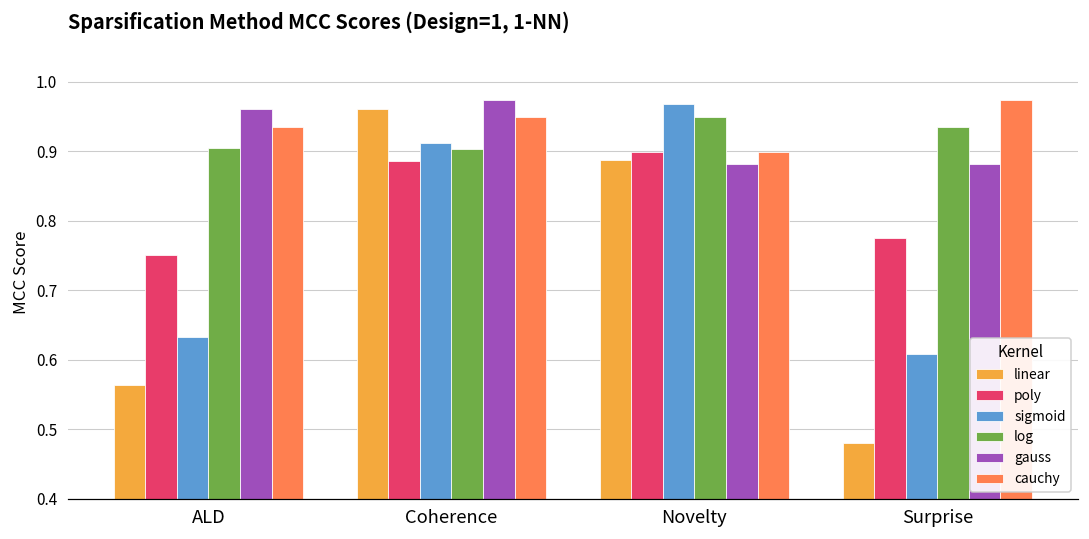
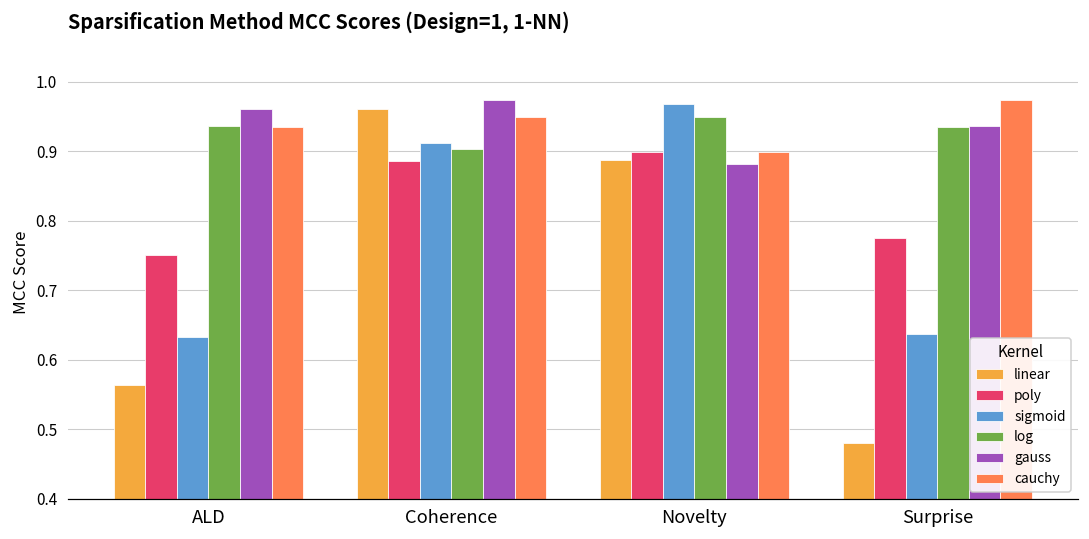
log, ALD: 0.90 -> 0.94
sigmoid, Surprise: 0.61 -> 0.64
gauss, Surprise: 0.88 -> 0.94
